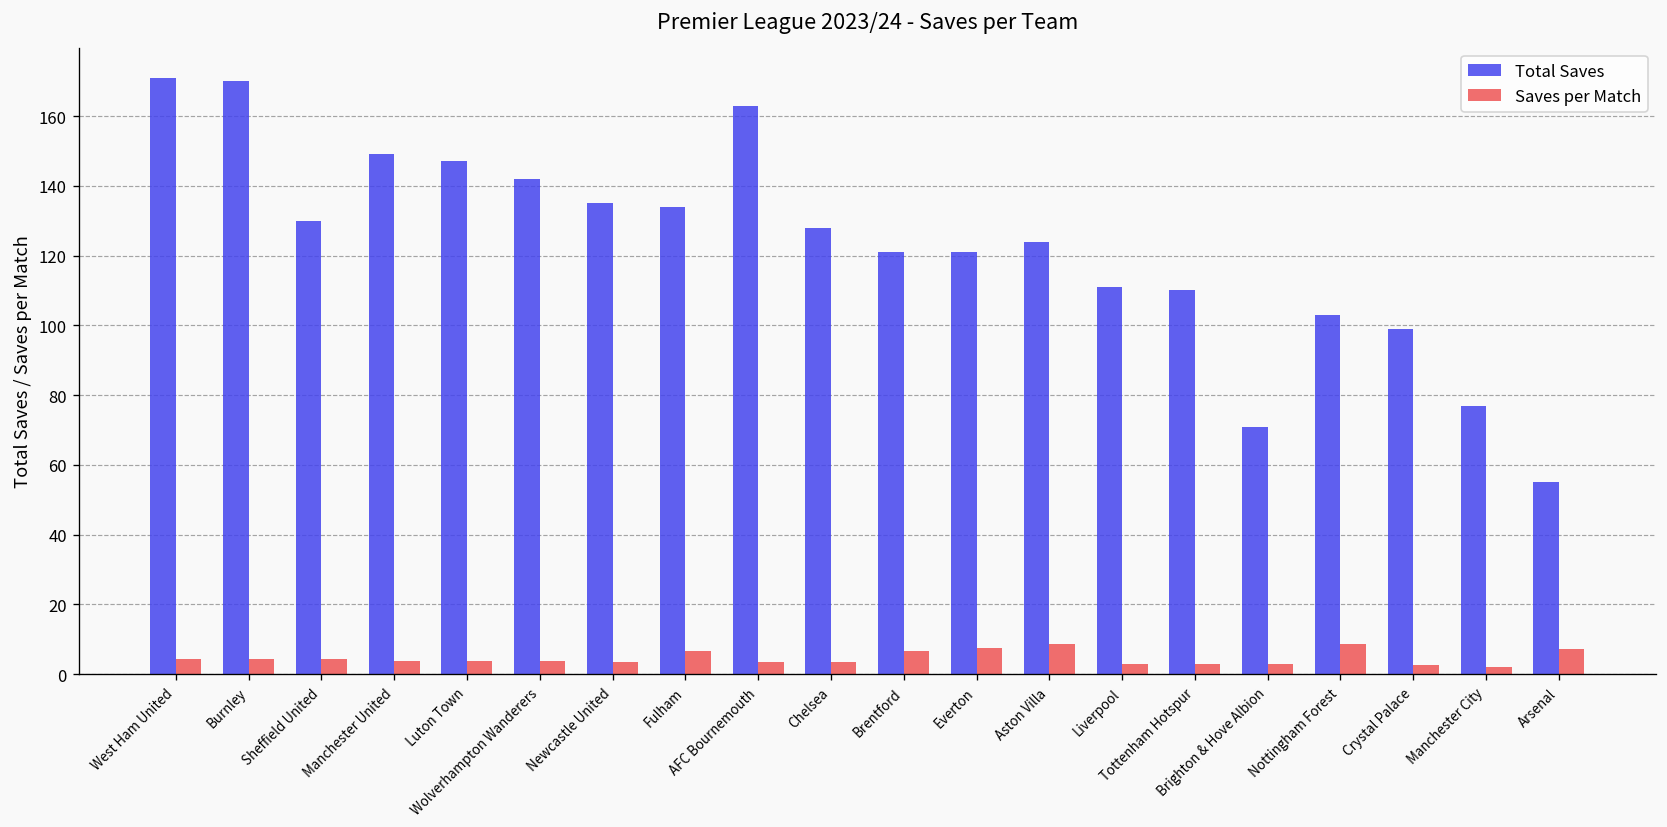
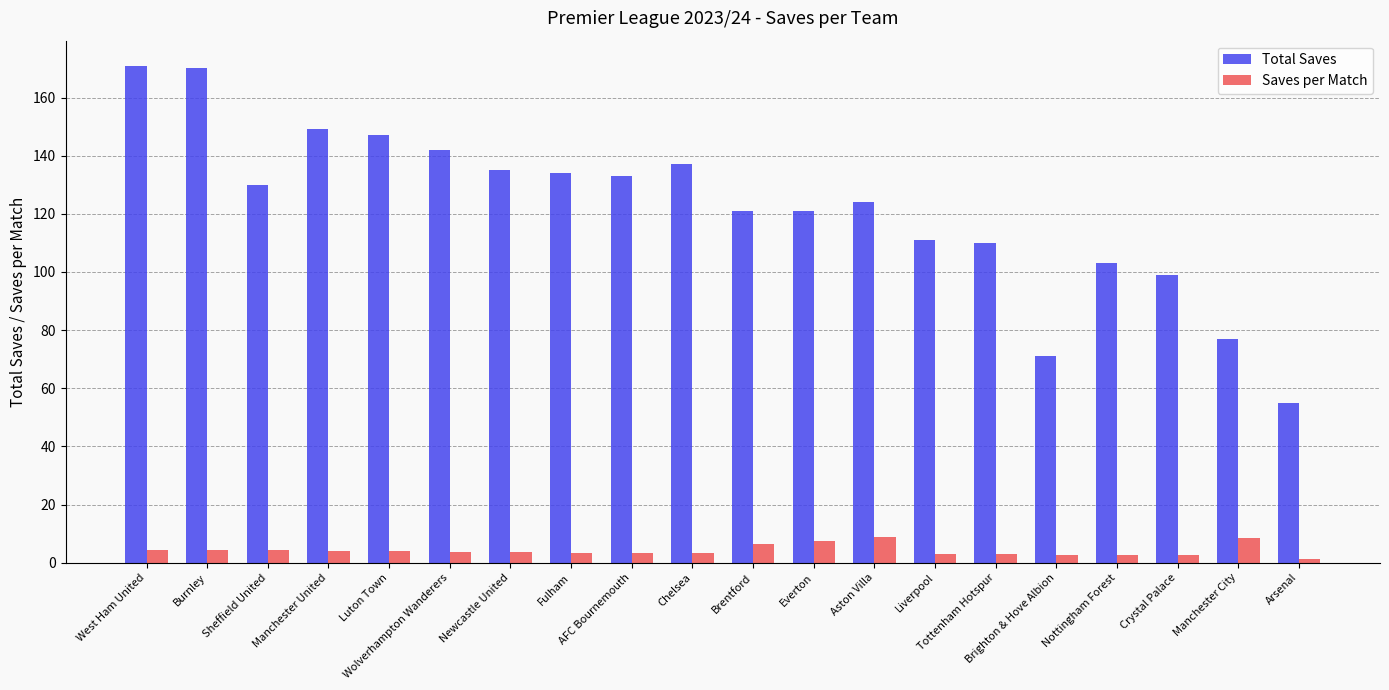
Saves per Match, Fulham: 7 -> 4
Total Saves, AFC Bournemouth: 163 -> 133
Total Saves, Chelsea: 128 -> 137
Saves per Match, Nottingham Forest: 9 -> 3
Saves per Match, Manchester City: 2 -> 8
Saves per Match, Arsenal: 7 -> 1
